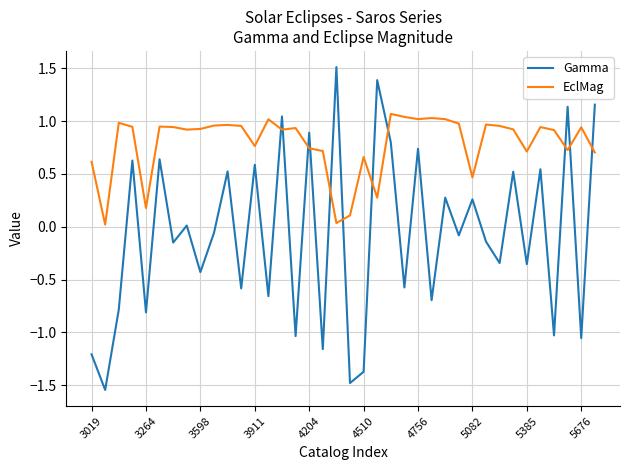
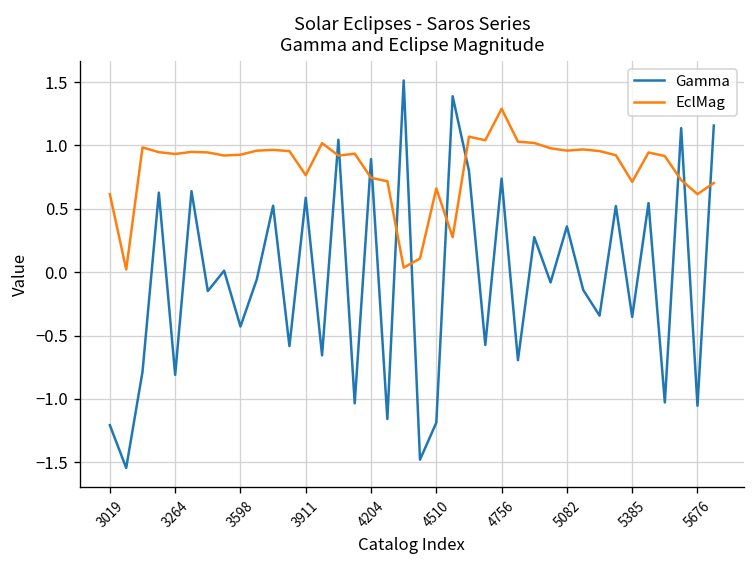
EclMag, 3264: 0.18 -> 0.93
Gamma, 4510: -1.37 -> -1.19
EclMag, 4756: 1.02 -> 1.29
Gamma, 5082: 0.26 -> 0.36
EclMag, 5082: 0.47 -> 0.96
EclMag, 5676: 0.94 -> 0.62
